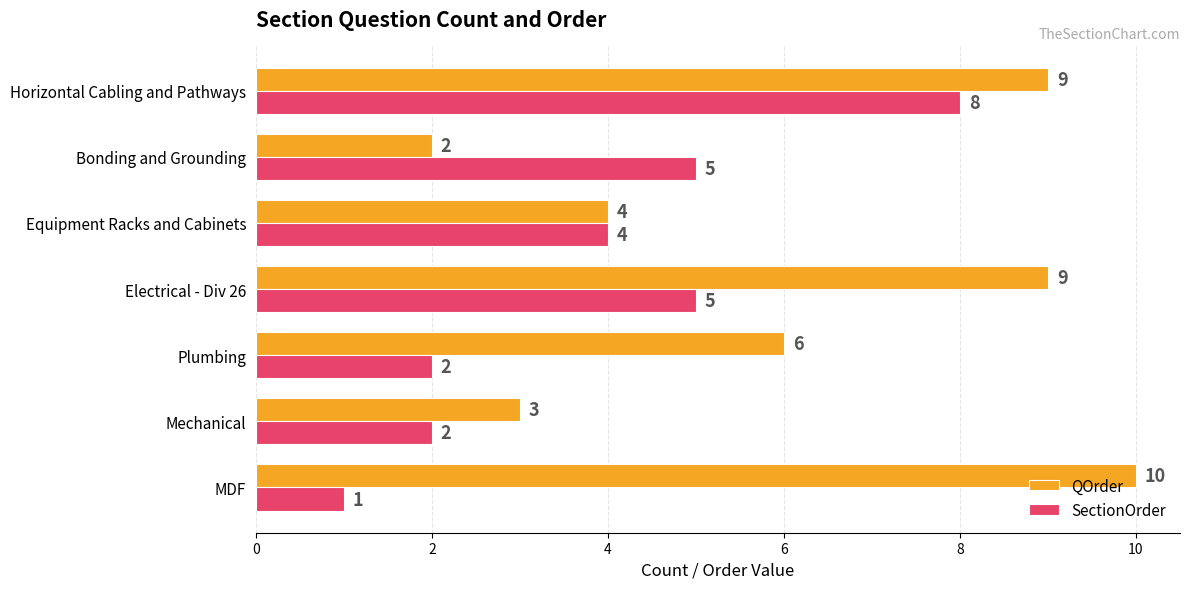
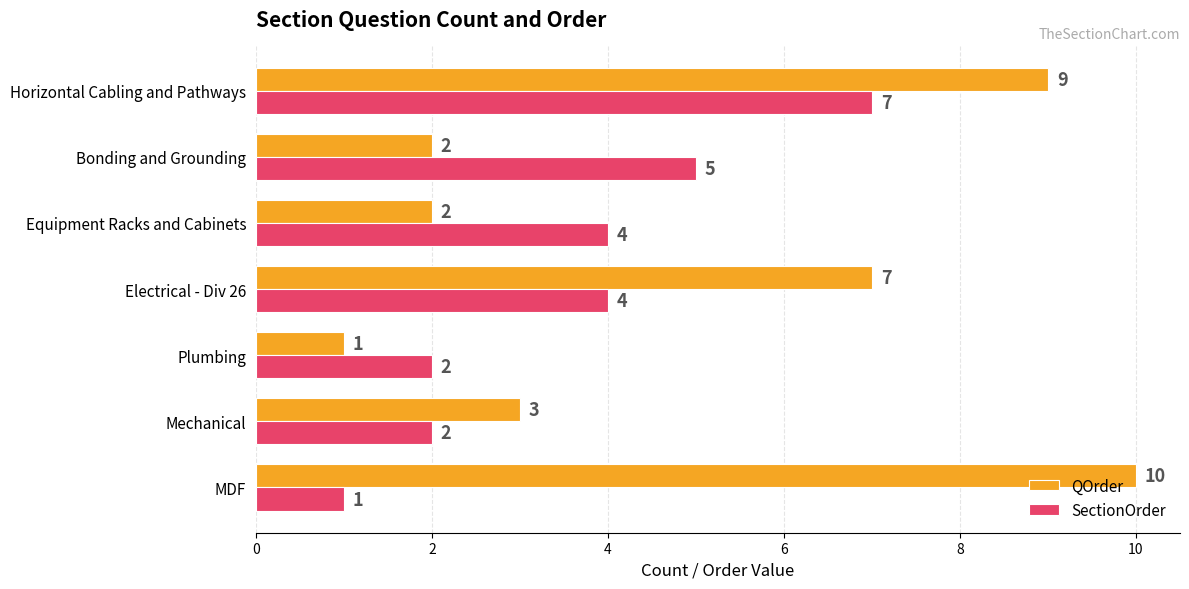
SectionOrder, Horizontal Cabling and Pathways: 8 -> 7
QOrder, Equipment Racks and Cabinets: 4 -> 2
QOrder, Electrical - Div 26: 9 -> 7
SectionOrder, Electrical - Div 26: 5 -> 4
QOrder, Plumbing: 6 -> 1
